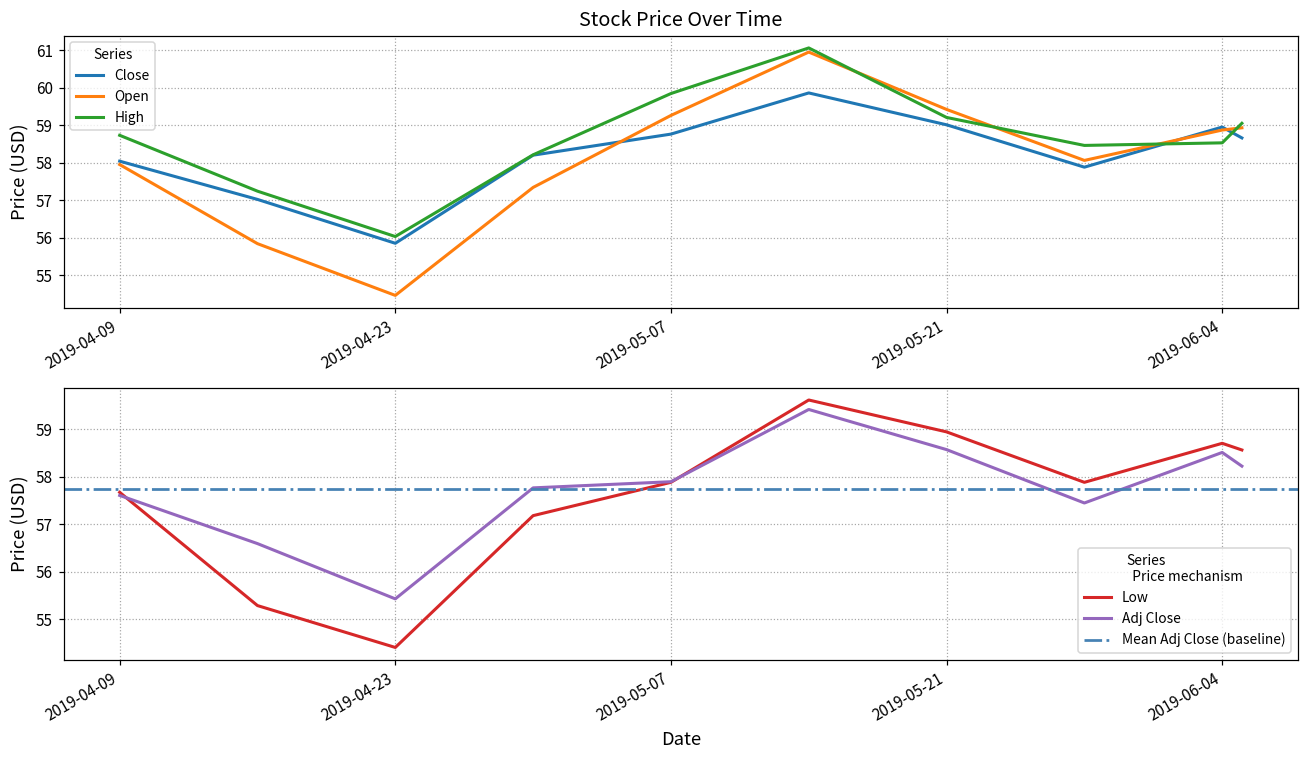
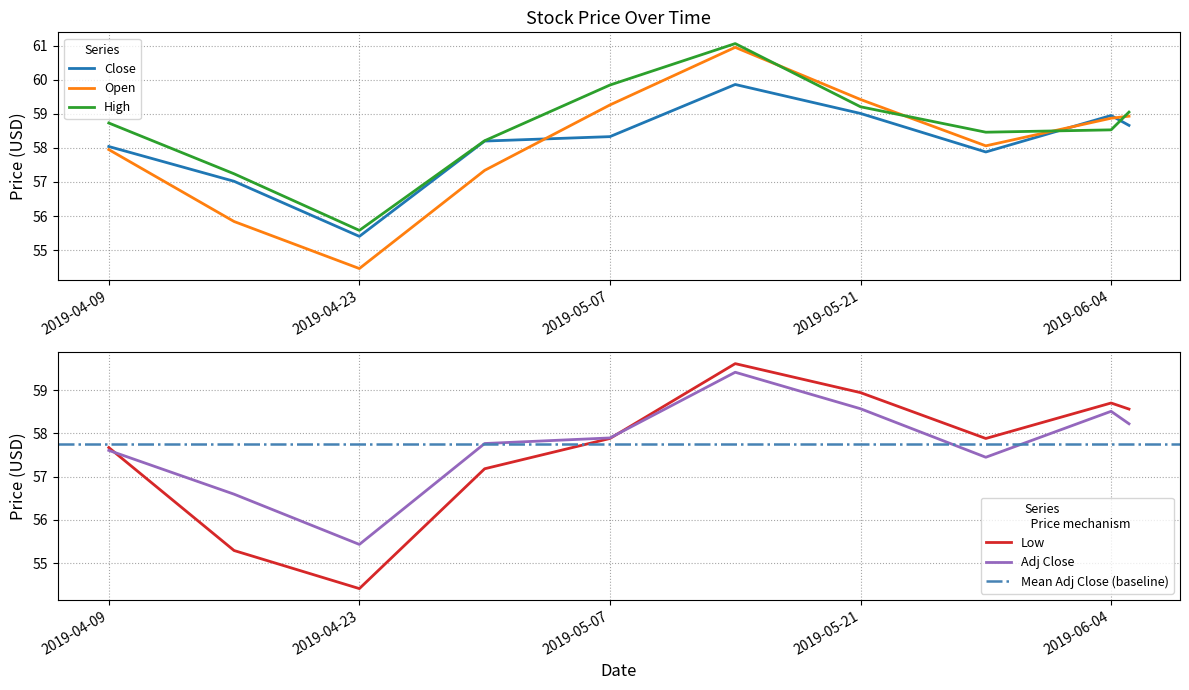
Stock Price Over Time, Close, 2019-04-23: 55.8 -> 55.4
Stock Price Over Time, High, 2019-04-23: 56.0 -> 55.6
Stock Price Over Time, Close, 2019-05-07: 58.8 -> 58.3
